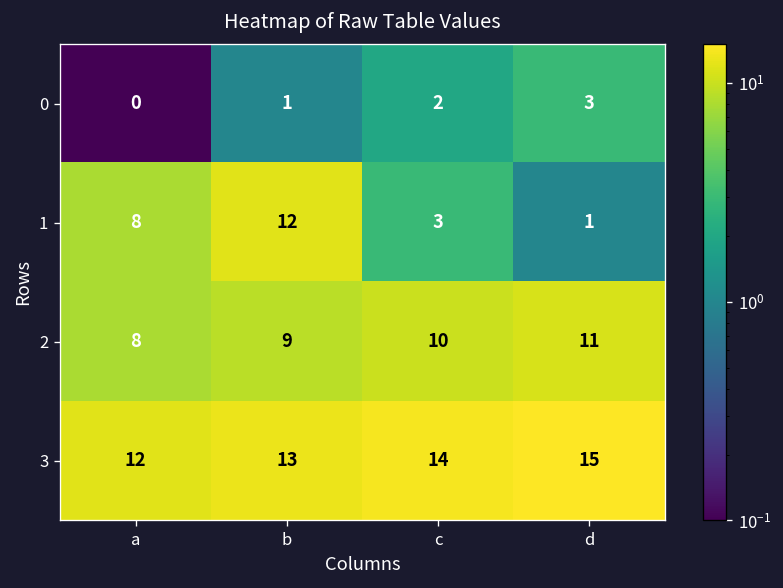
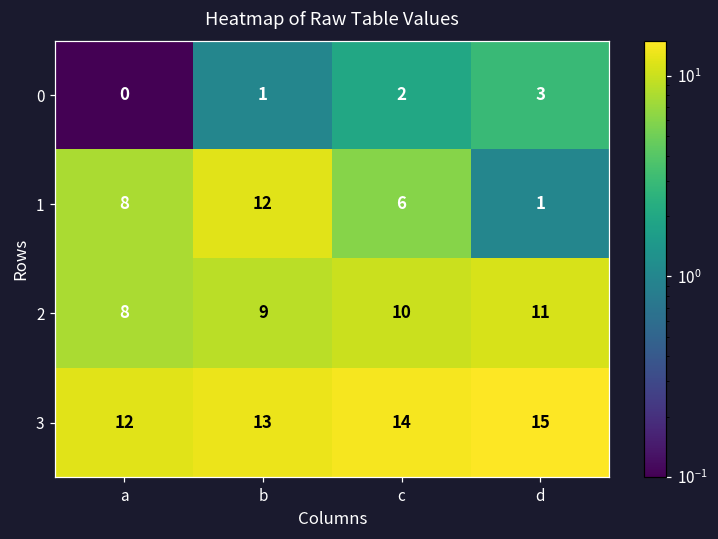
1, c: 3 -> 6
